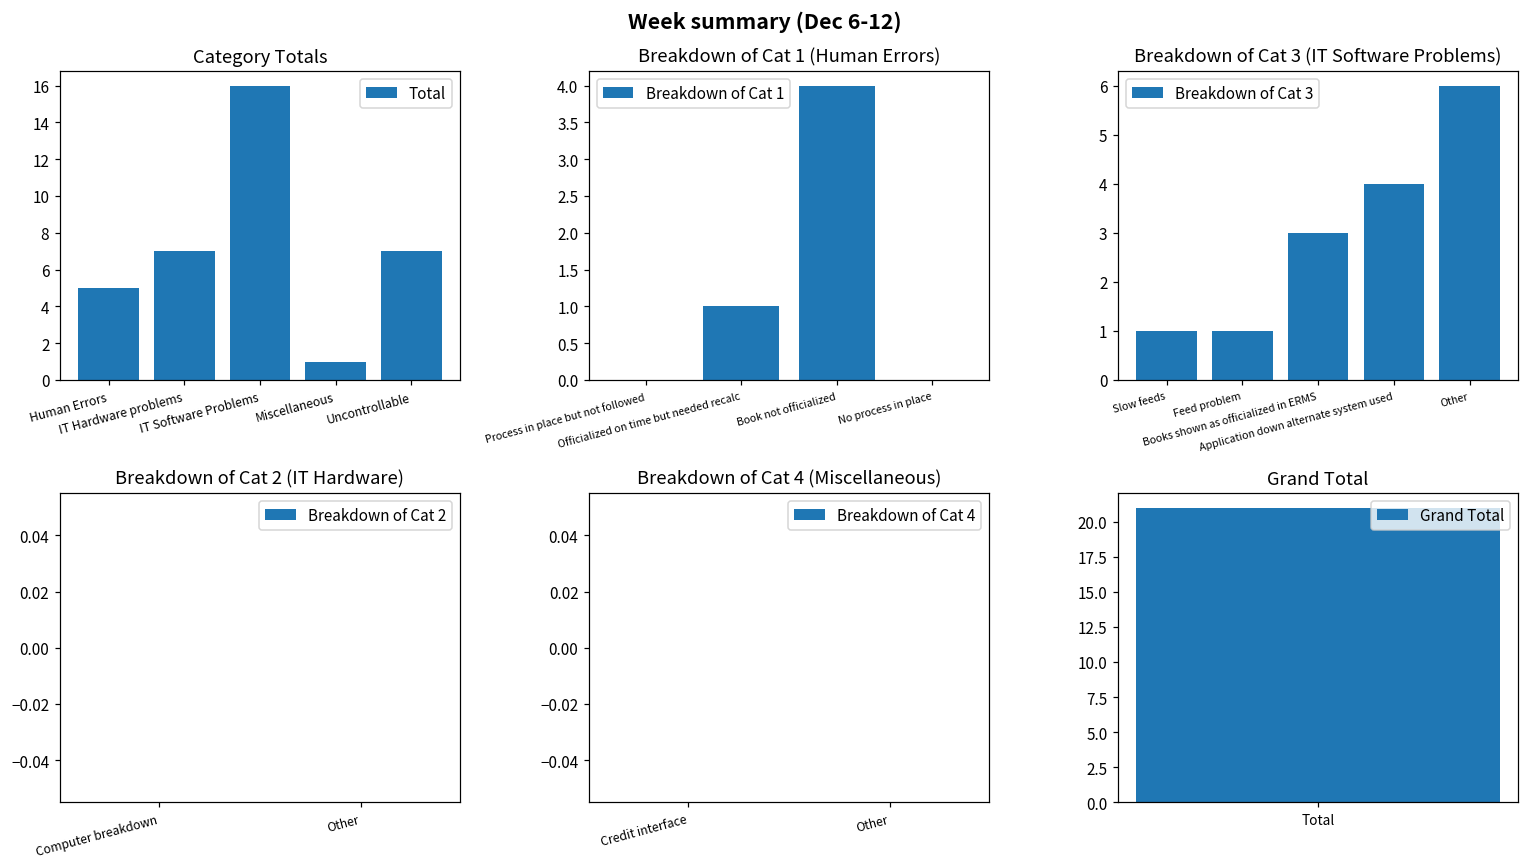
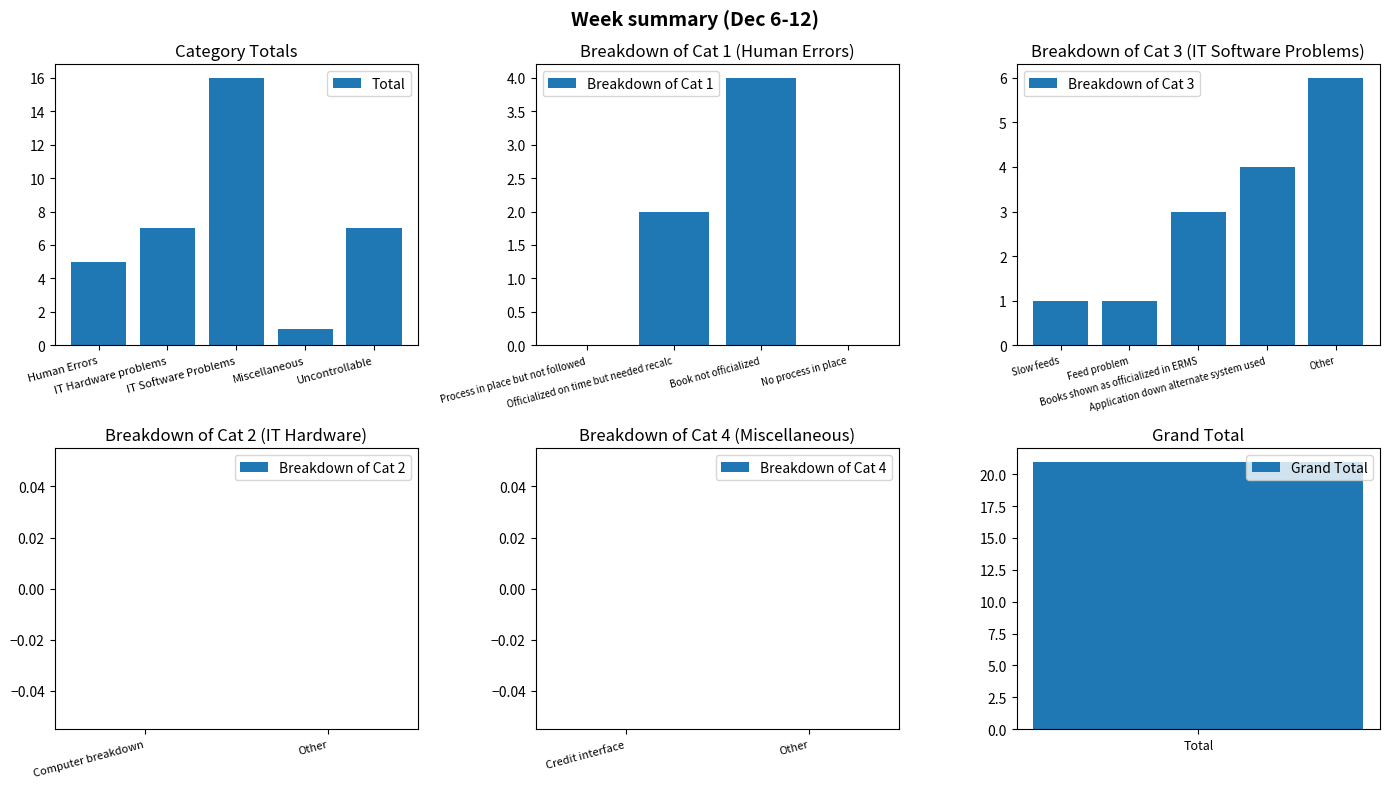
Breakdown of Cat 1 (Human Errors), Officialized on time but needed recalc: 1 -> 2
